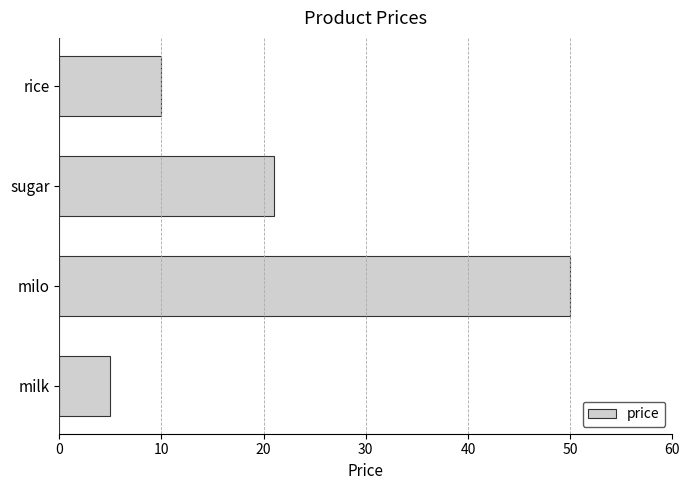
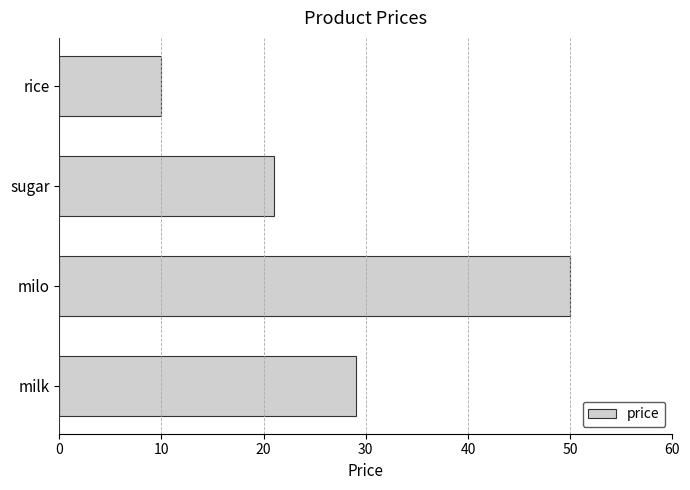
milk: 5 -> 29
